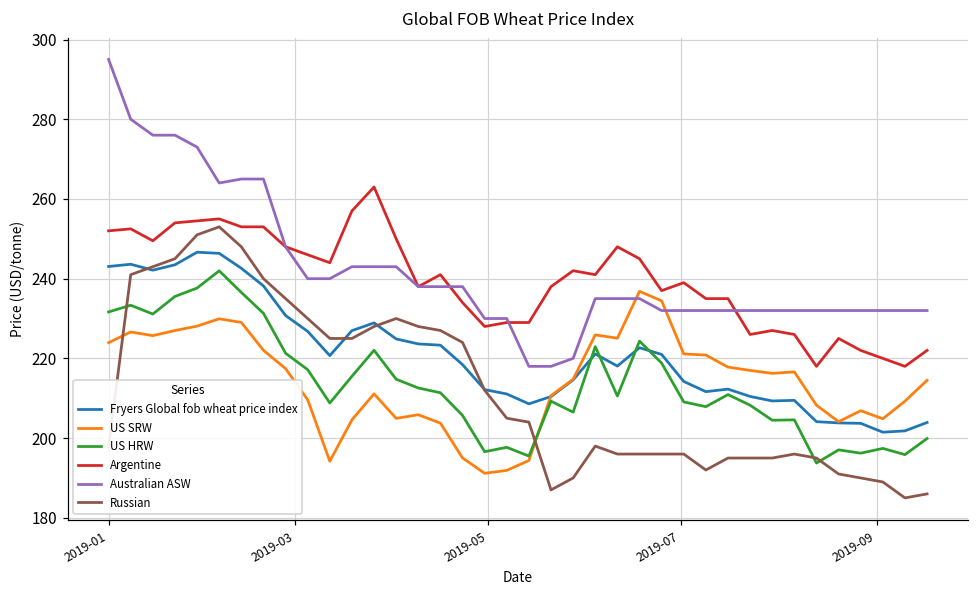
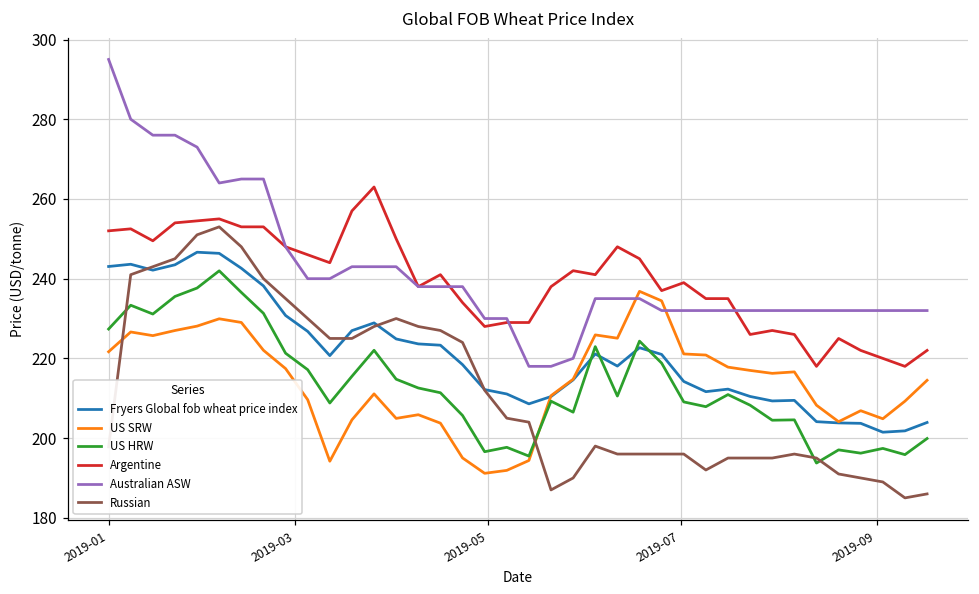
US SRW, 2019-01: 224 -> 222
US HRW, 2019-01: 232 -> 227
